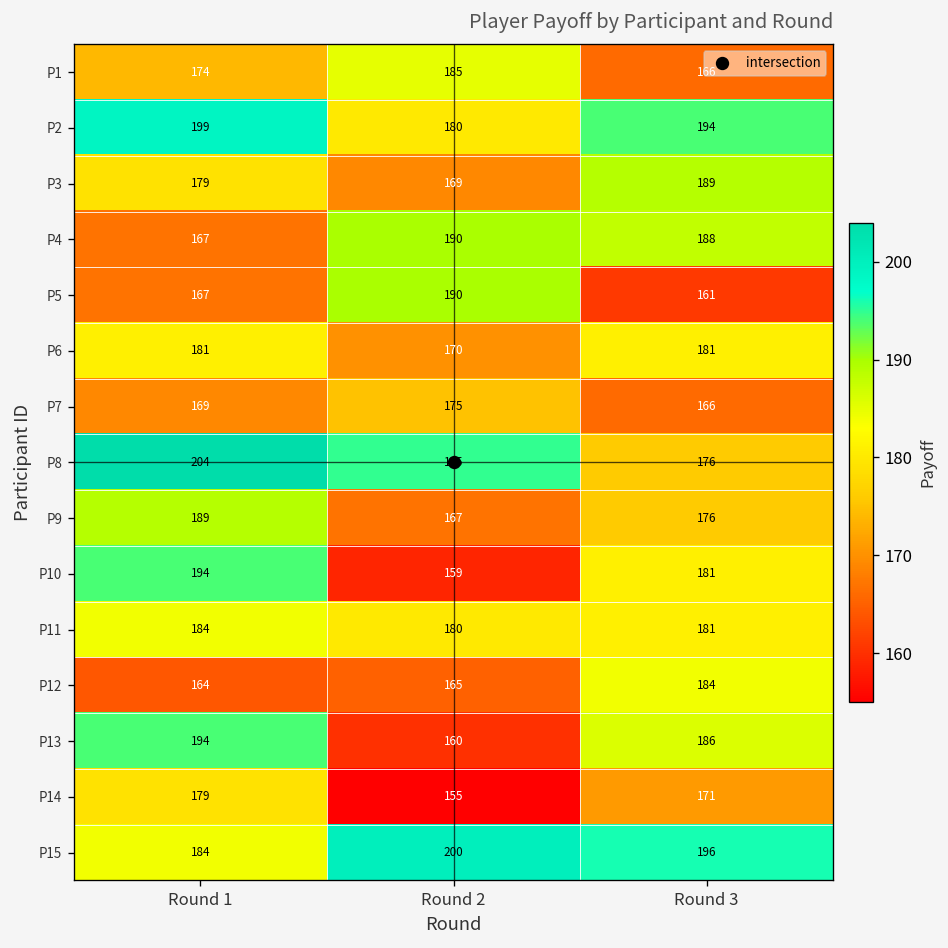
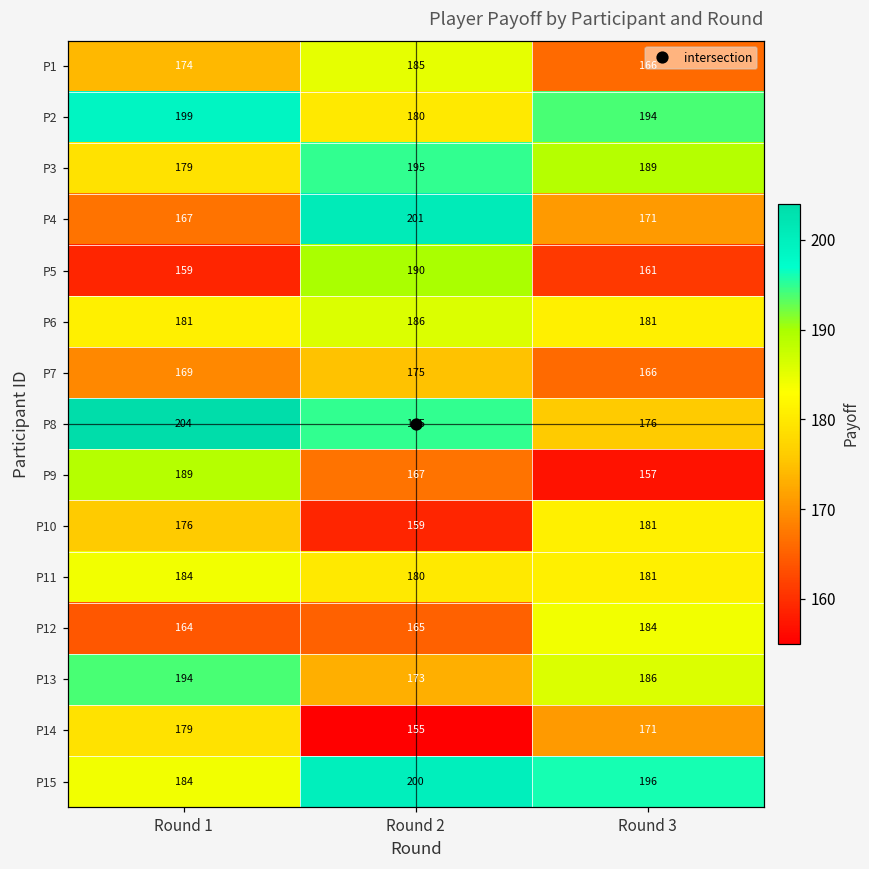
P3, Round 2: 169 -> 195
P4, Round 2: 190 -> 201
P4, Round 3: 188 -> 171
P5, Round 1: 167 -> 159
P6, Round 2: 170 -> 186
P9, Round 3: 176 -> 157
P10, Round 1: 194 -> 176
P13, Round 2: 160 -> 173
